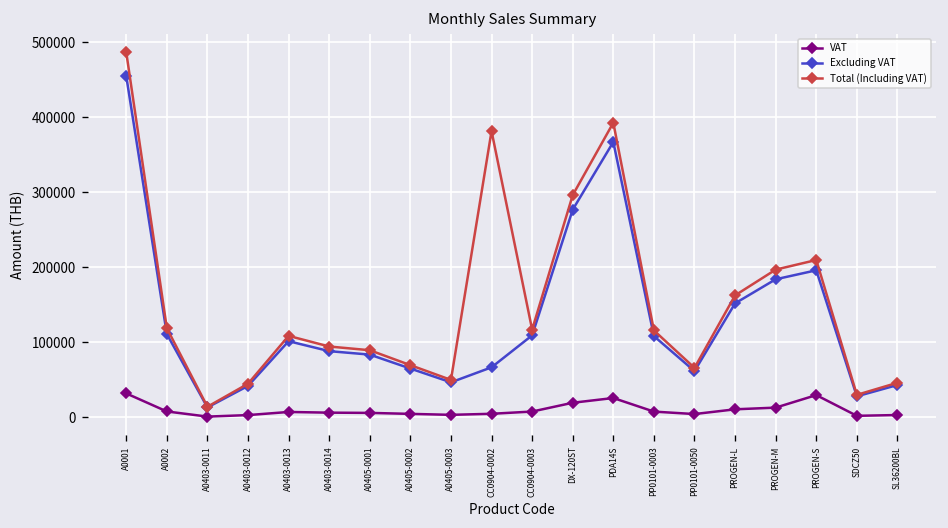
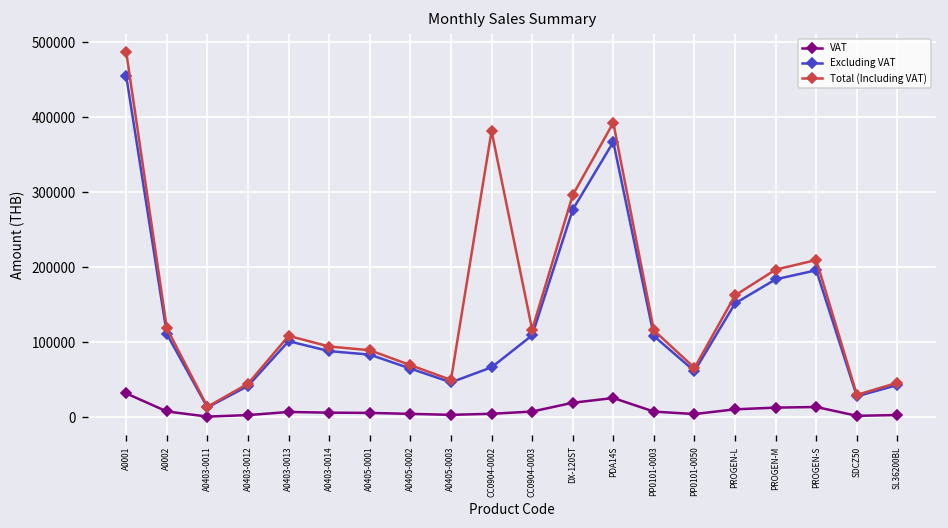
VAT, PROGEN-S: 30000 -> 10000
